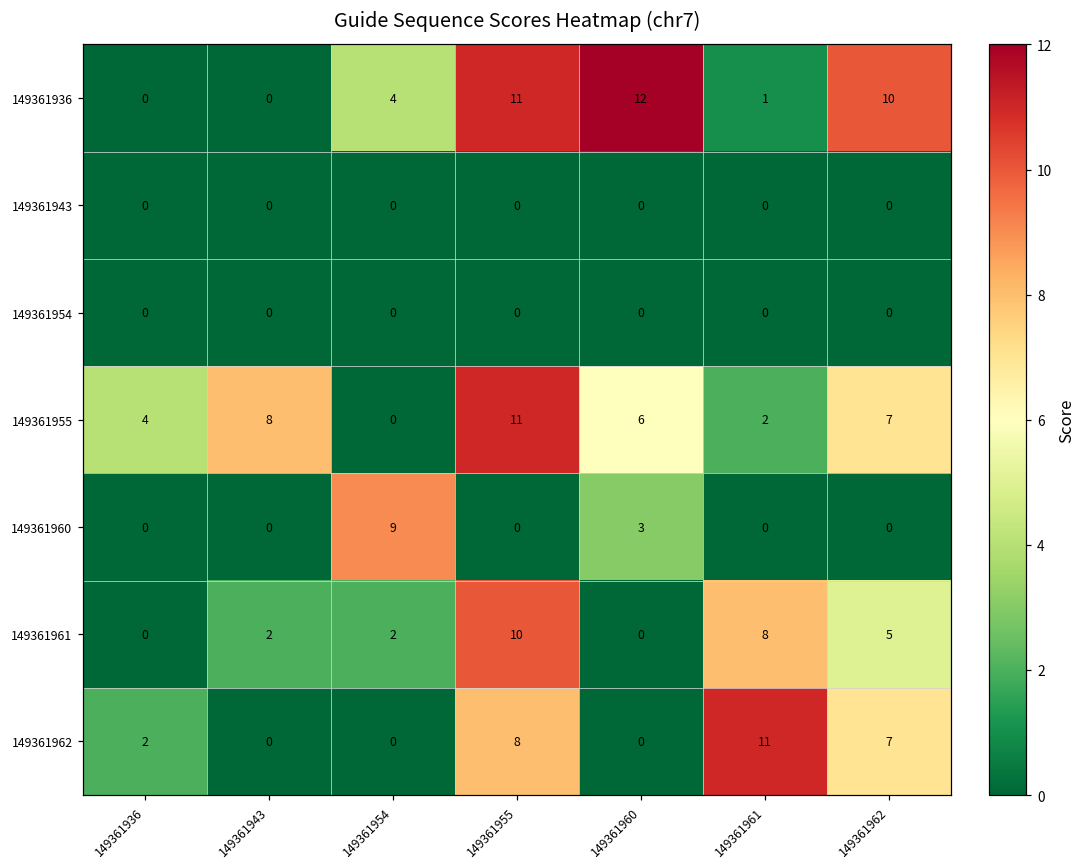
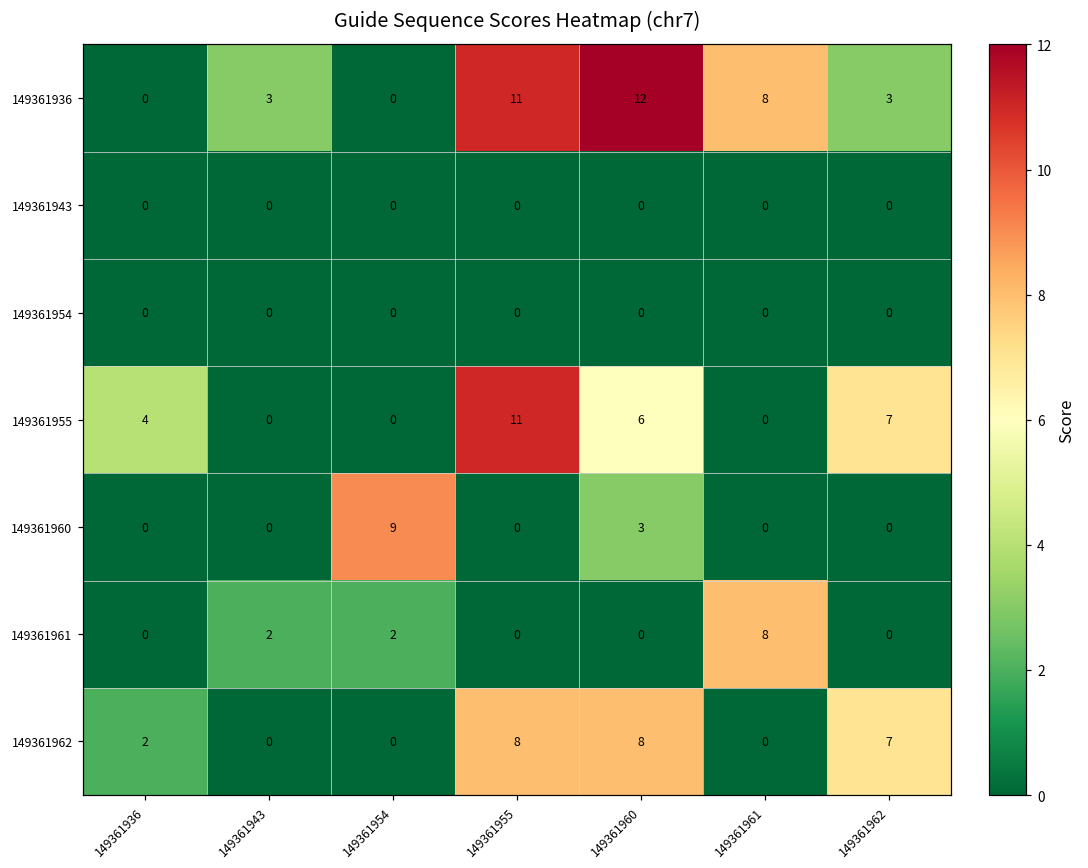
149361936, 149361943: 0 -> 3
149361936, 149361954: 4 -> 0
149361936, 149361961: 1 -> 8
149361936, 149361962: 10 -> 3
149361955, 149361943: 8 -> 0
149361955, 149361961: 2 -> 0
149361961, 149361955: 10 -> 0
149361961, 149361962: 5 -> 0
149361962, 149361960: 0 -> 8
149361962, 149361961: 11 -> 0
